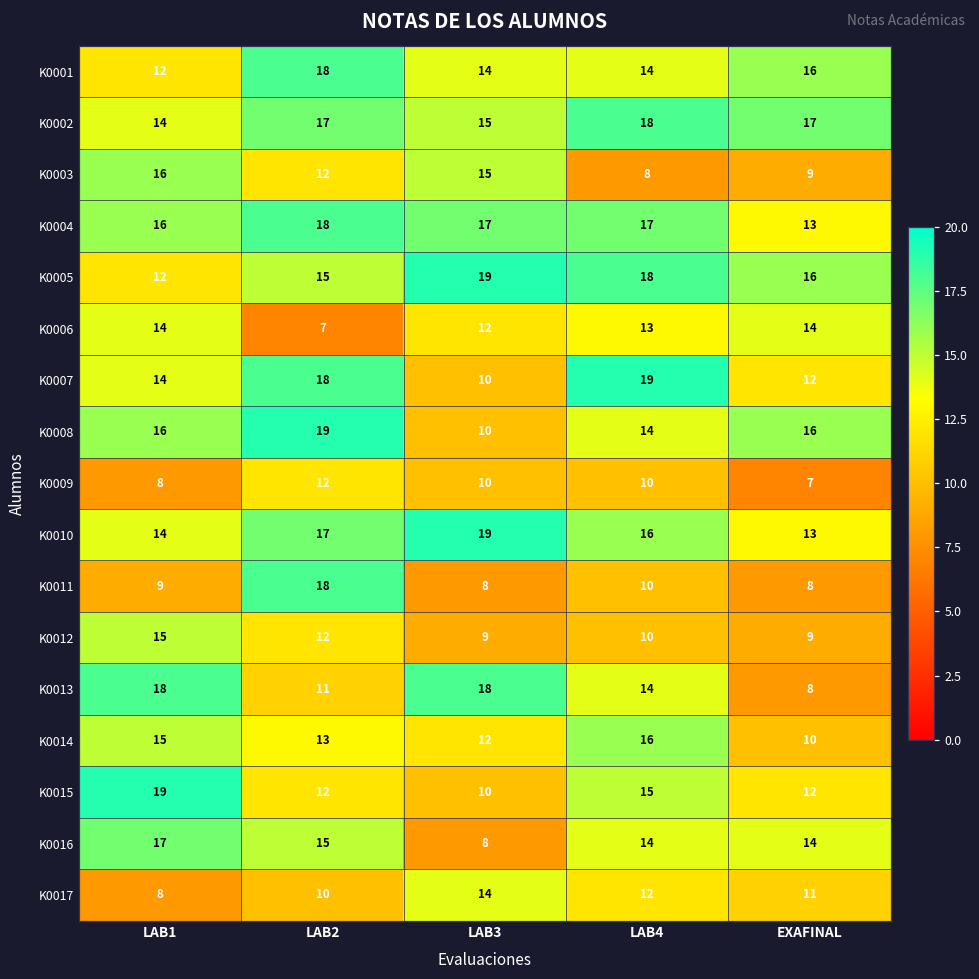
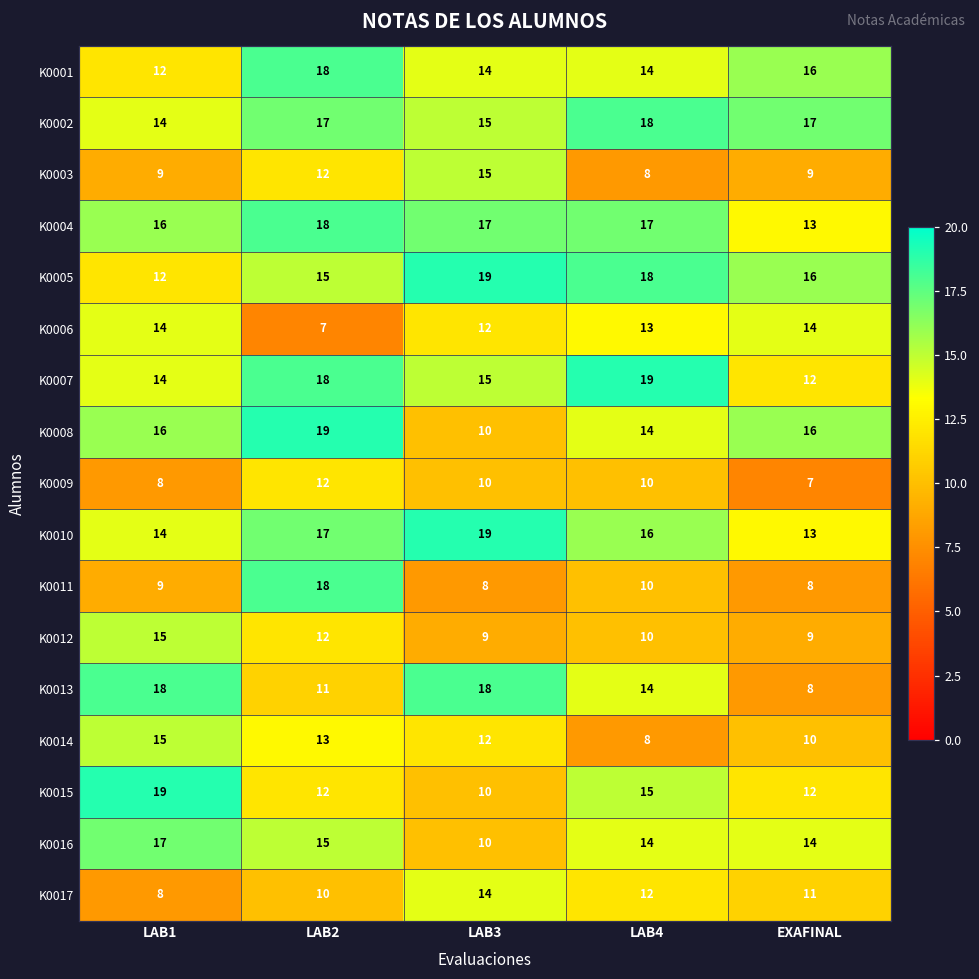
K0003, LAB1: 16 -> 9
K0007, LAB3: 10 -> 15
K0014, LAB4: 16 -> 8
K0016, LAB3: 8 -> 10
